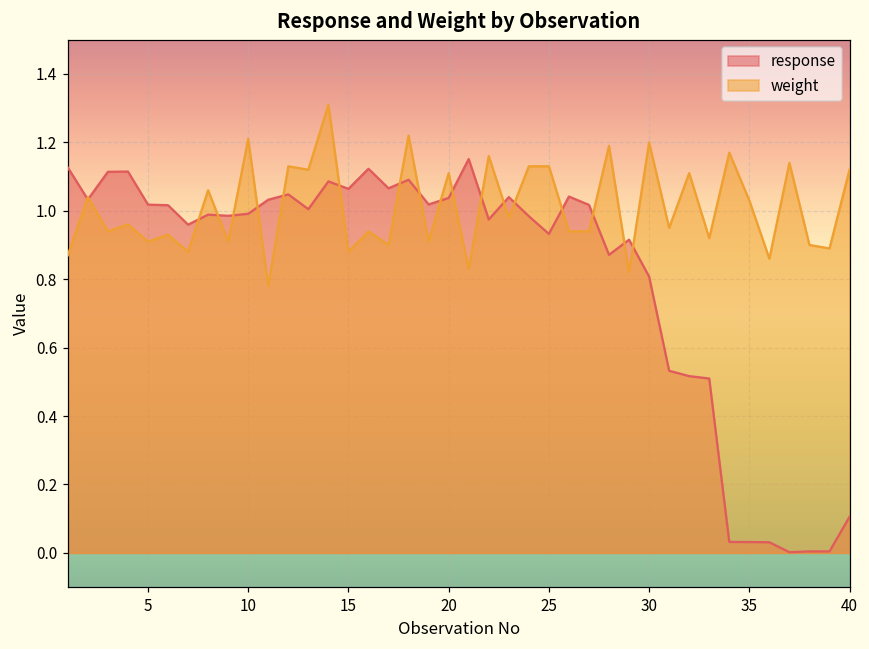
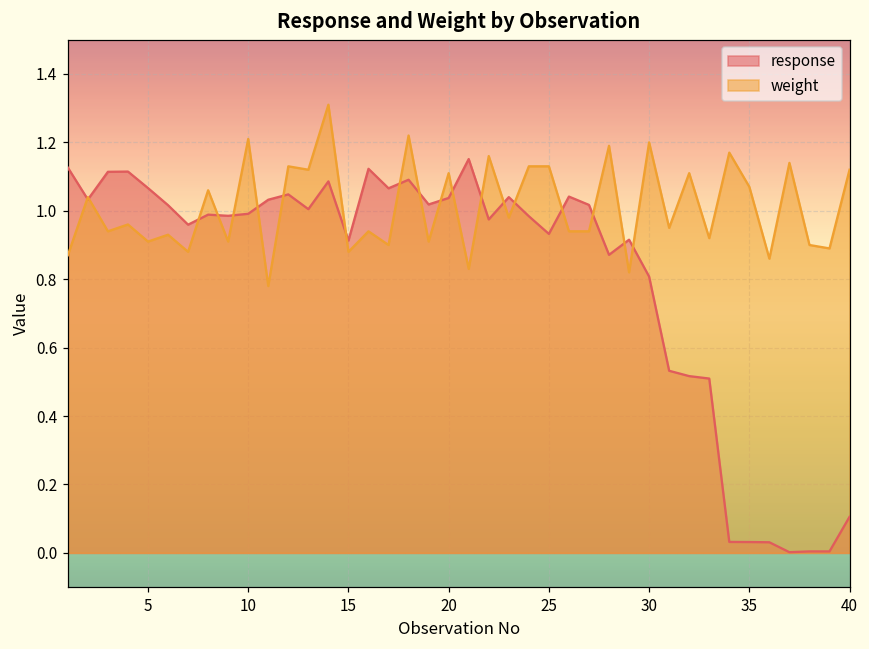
response, 5: 1.02 -> 1.07
response, 15: 1.06 -> 0.91
weight, 35: 1.03 -> 1.07
